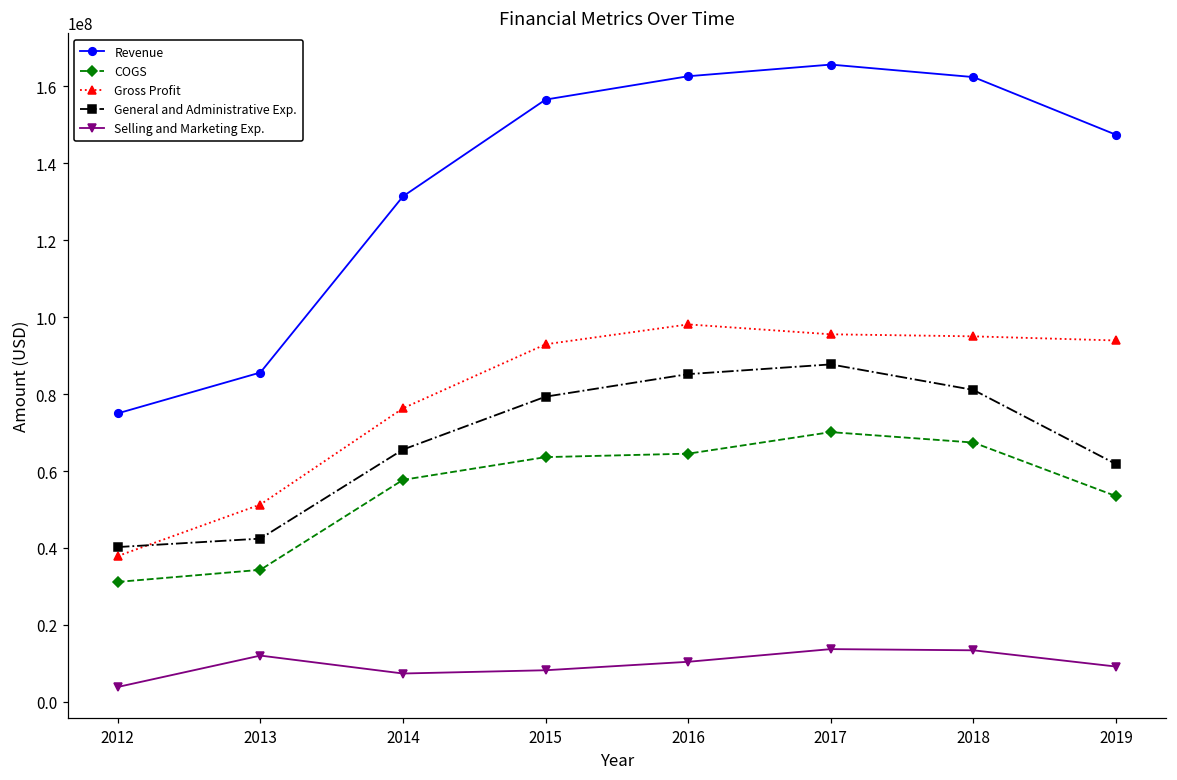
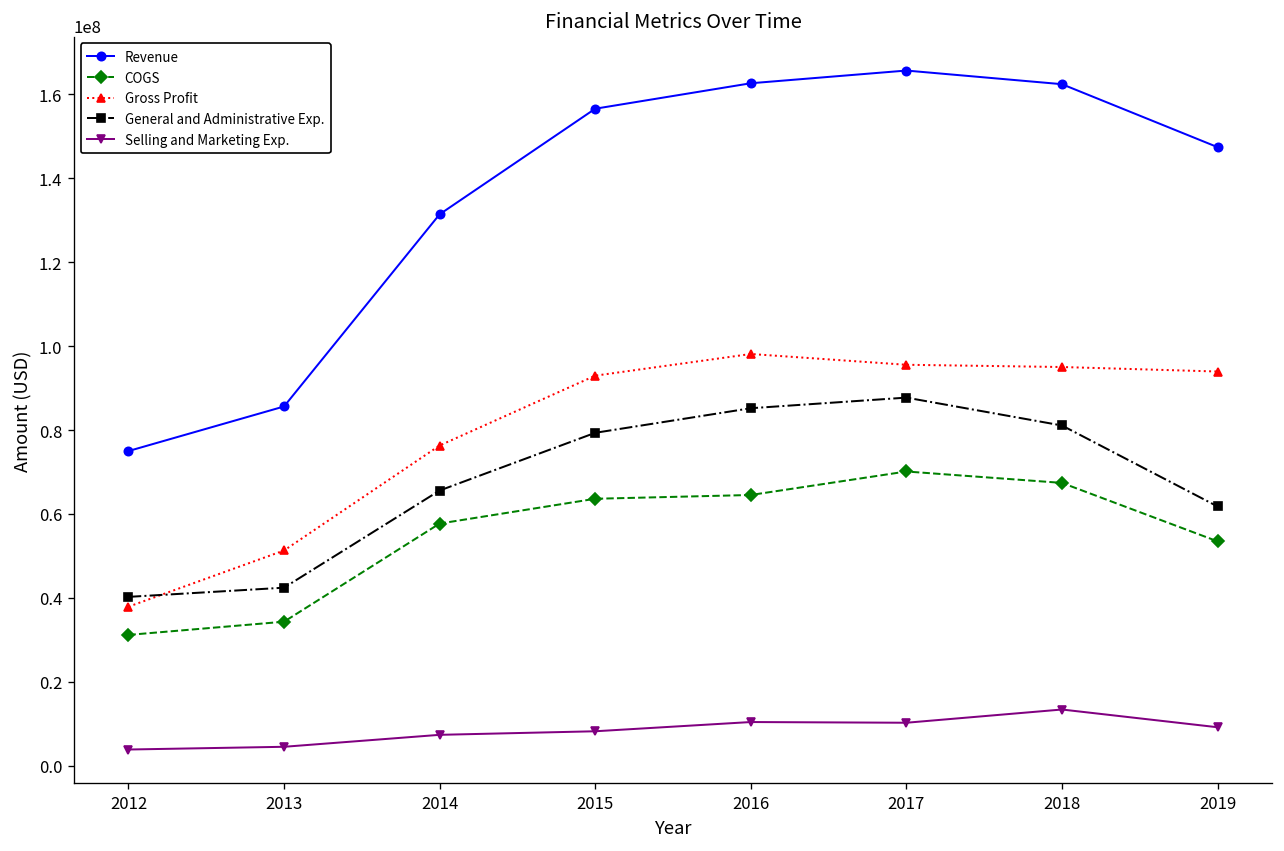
Selling and Marketing Exp., 2013: 12000000 -> 5000000
Selling and Marketing Exp., 2017: 14000000 -> 10000000
